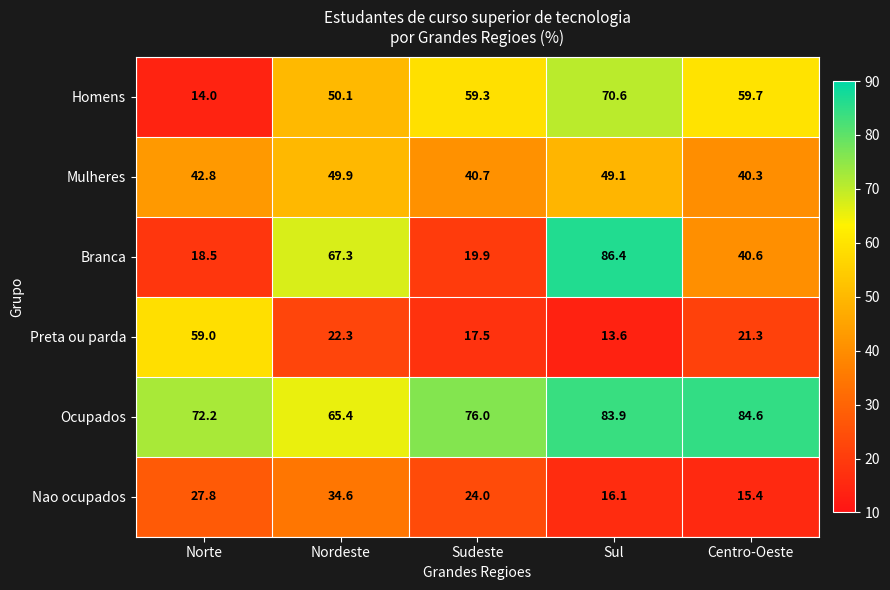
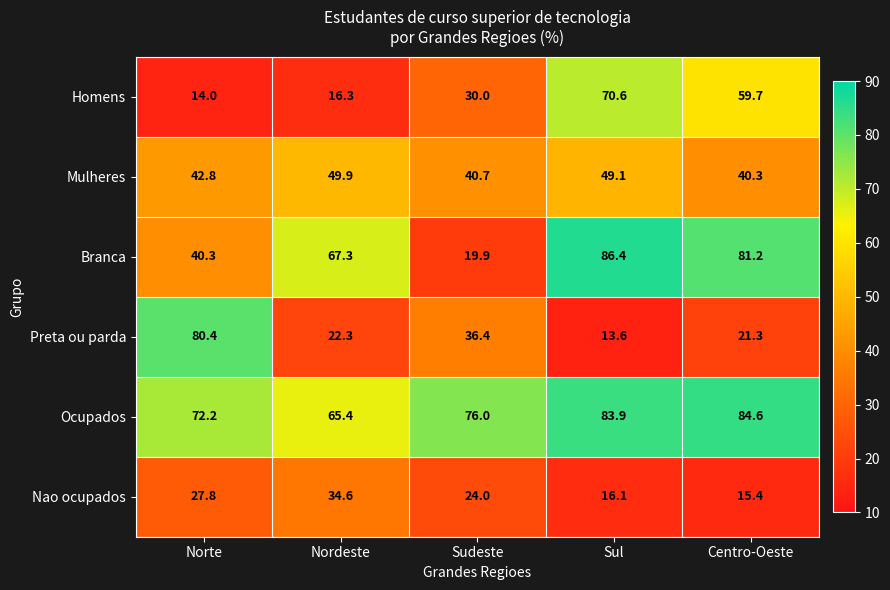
Homens, Nordeste: 50.1 -> 16.3
Homens, Sudeste: 59.3 -> 30.0
Branca, Norte: 18.5 -> 40.3
Branca, Centro-Oeste: 40.6 -> 81.2
Preta ou parda, Norte: 59.0 -> 80.4
Preta ou parda, Sudeste: 17.5 -> 36.4
